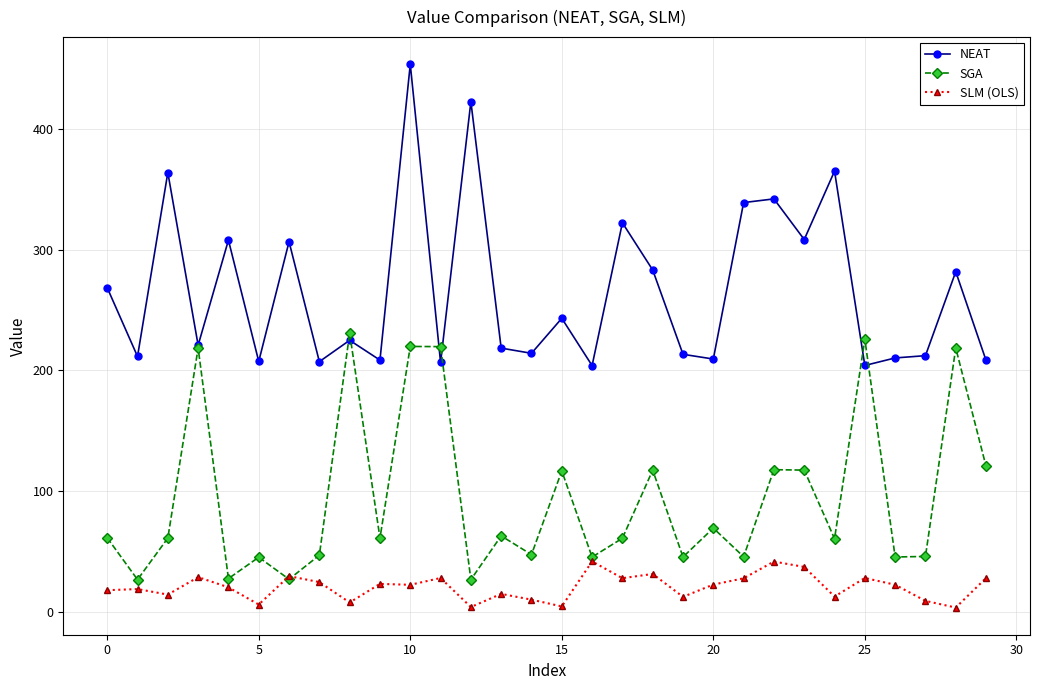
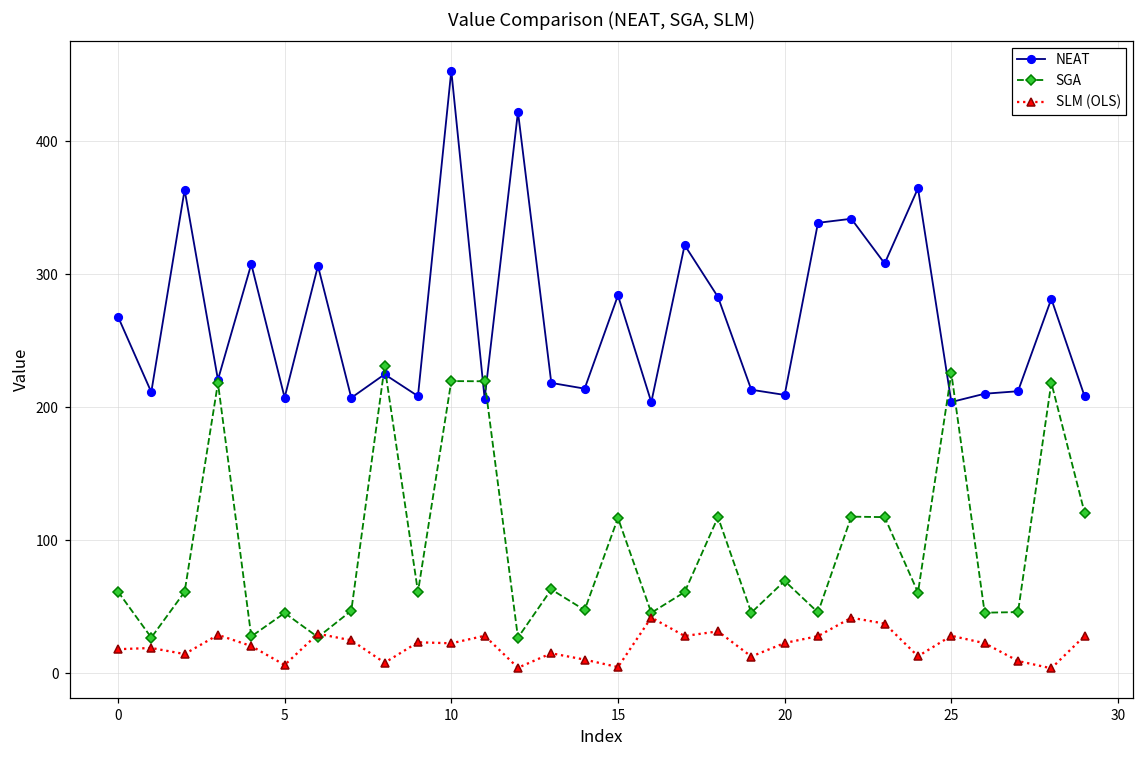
NEAT, 15: 243 -> 284
